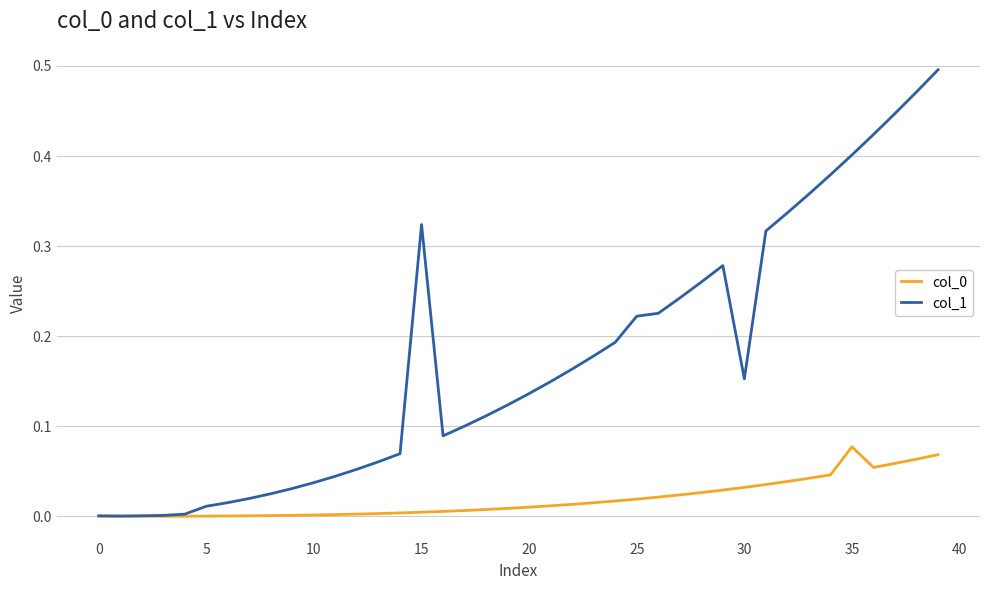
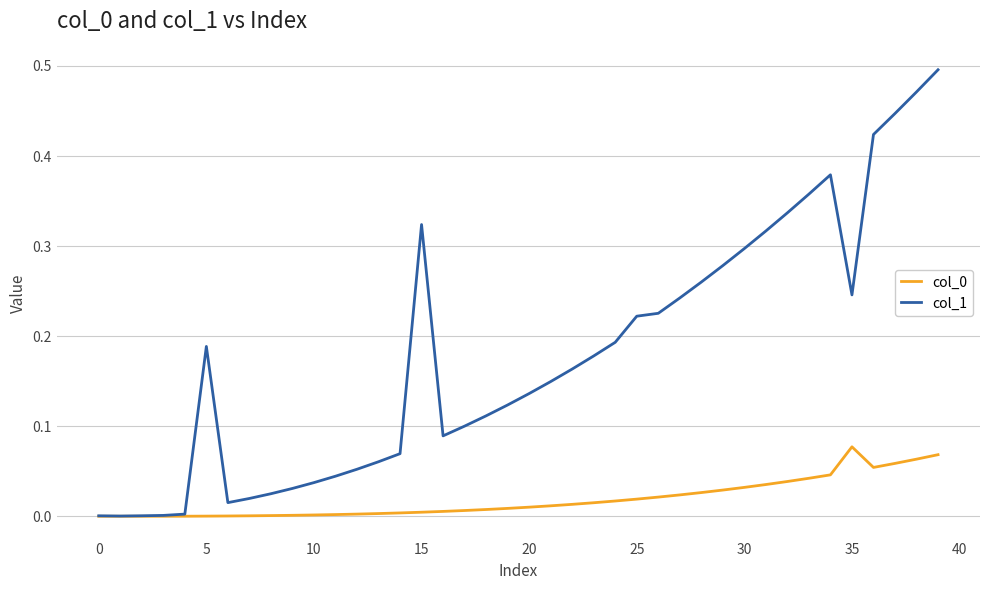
col_1, 5: 0.01 -> 0.19
col_1, 30: 0.15 -> 0.30
col_1, 35: 0.40 -> 0.25
